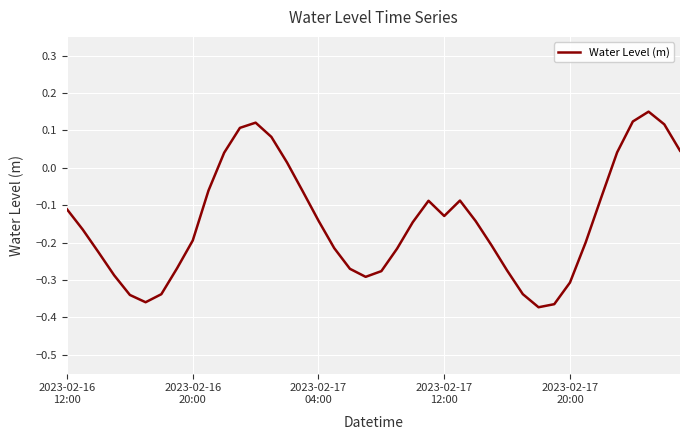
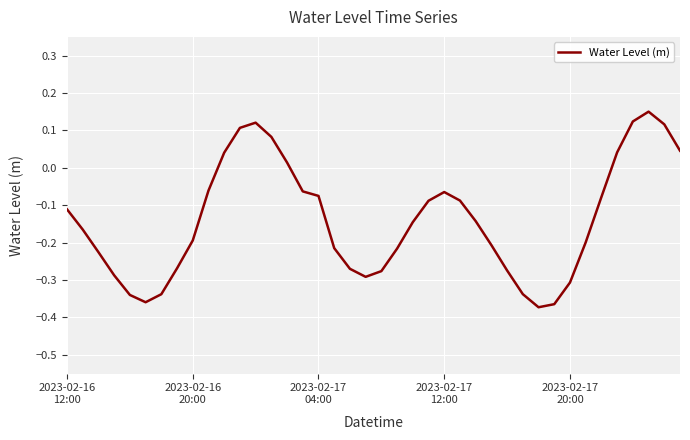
2023-02-17 04:00: -0.14 -> -0.08
2023-02-17 12:00: -0.13 -> -0.06
